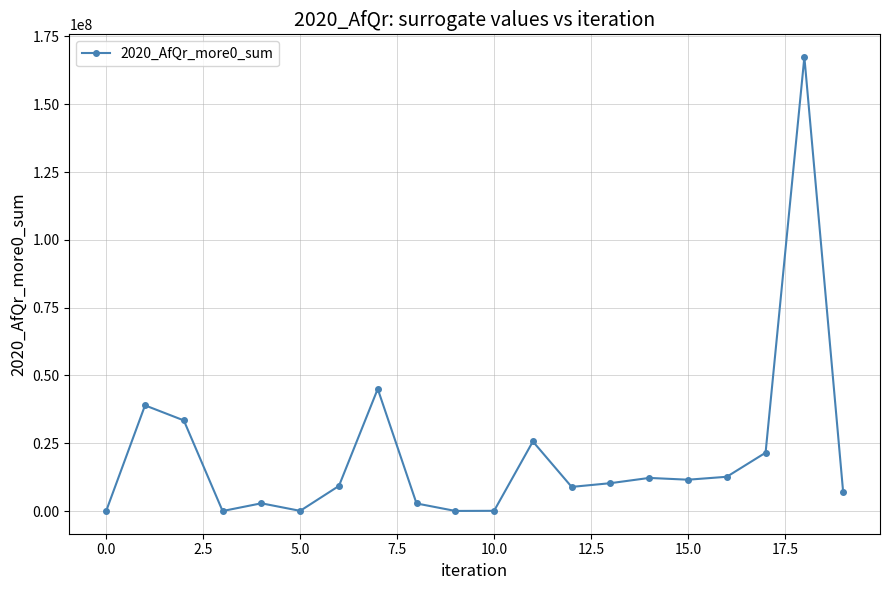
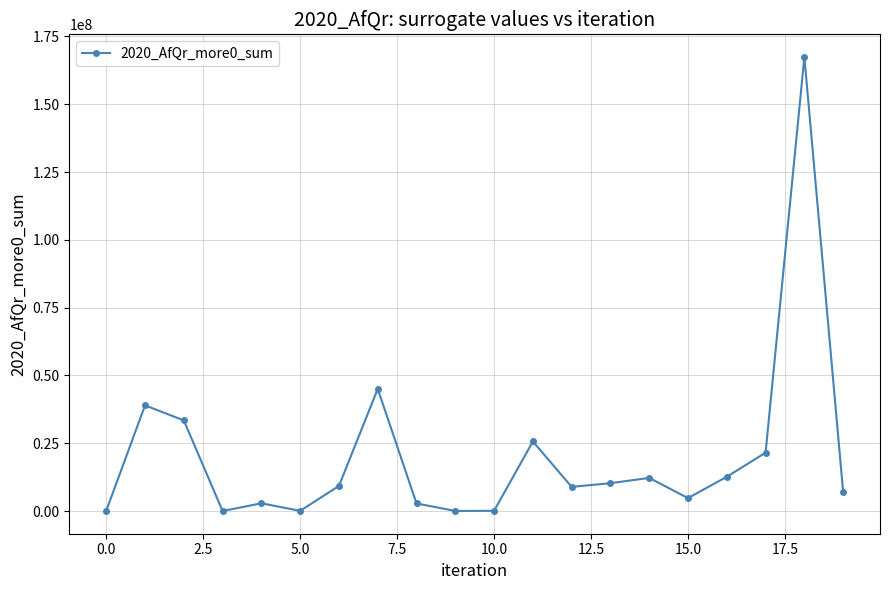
15.0: 12000000 -> 5000000
